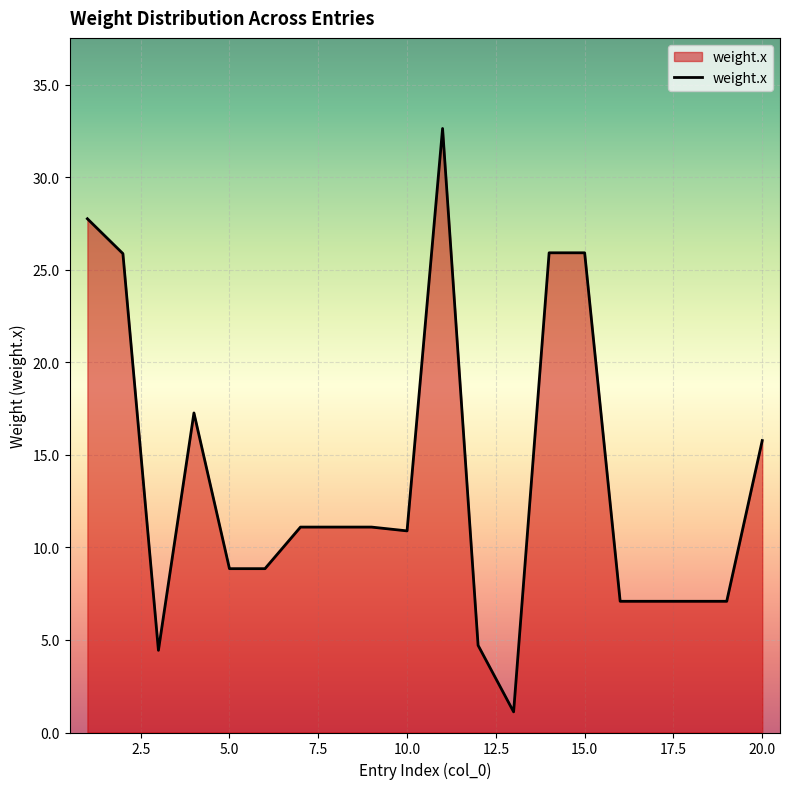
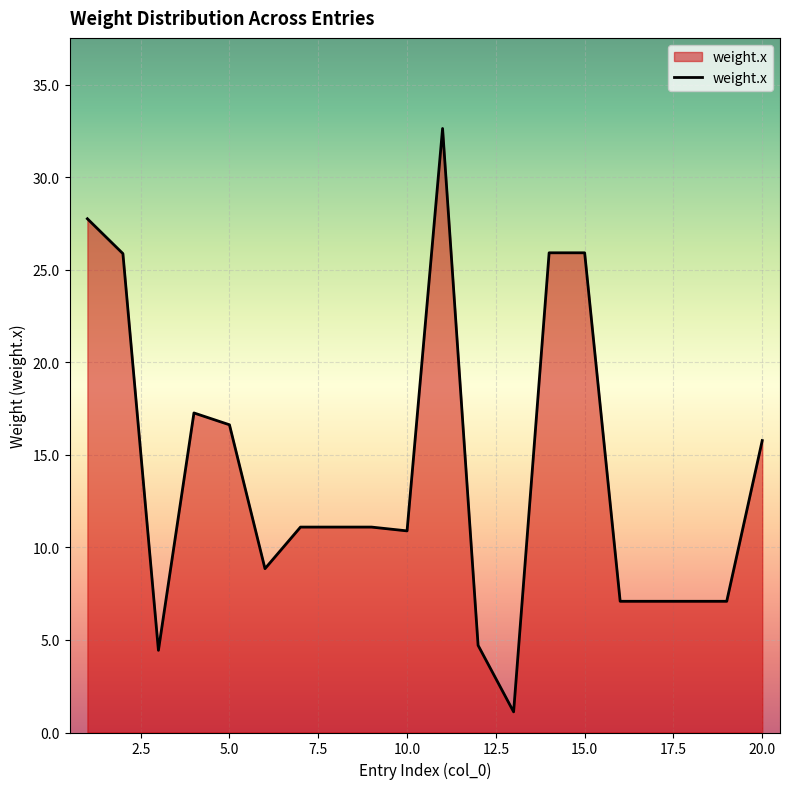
5.0: 8.9 -> 16.6
